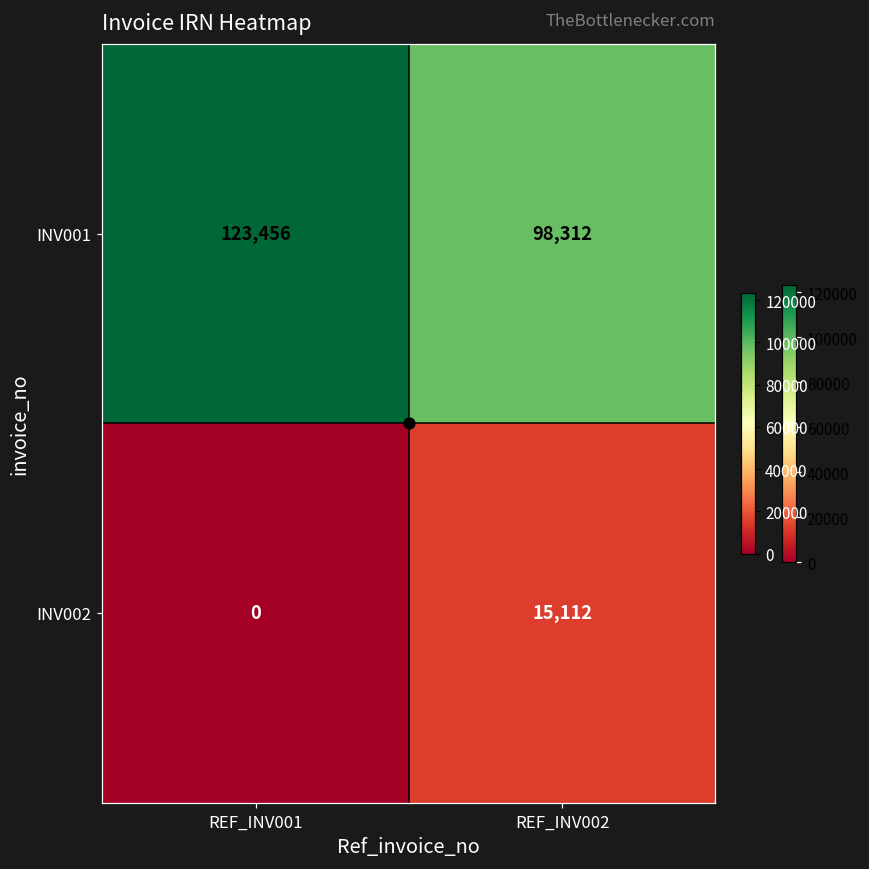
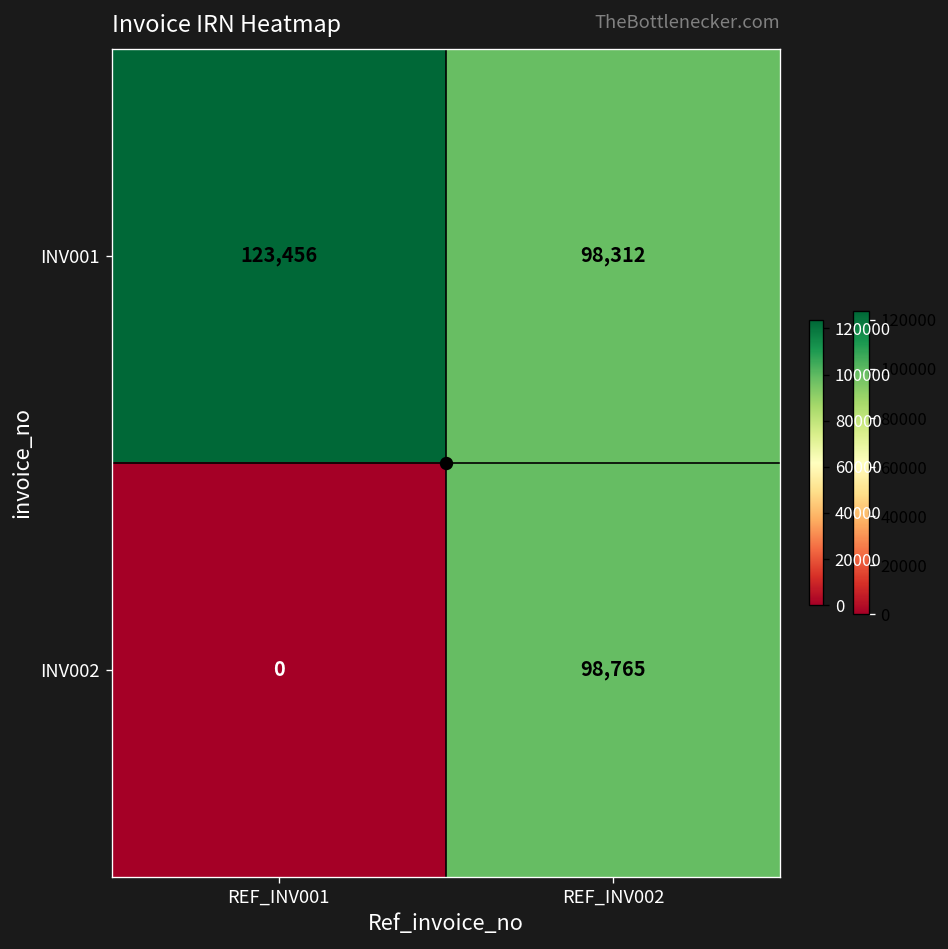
INV002, REF_INV002: 15,112 -> 98,765
